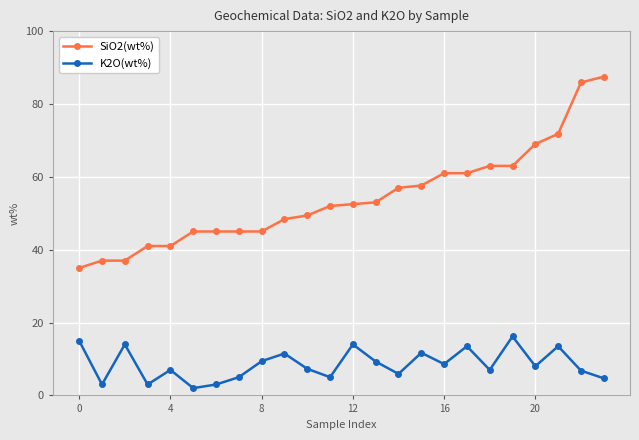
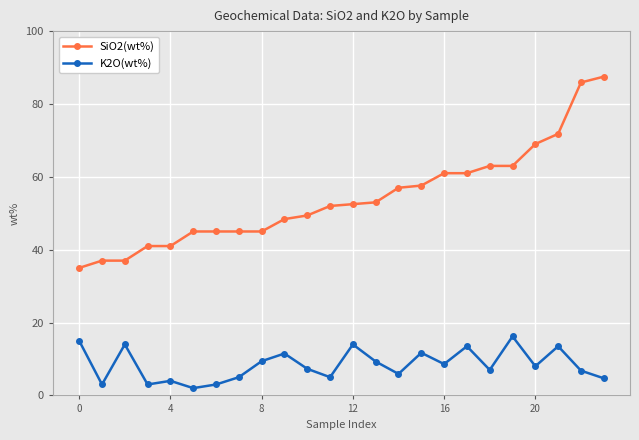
K2O(wt%), 4: 7 -> 4
